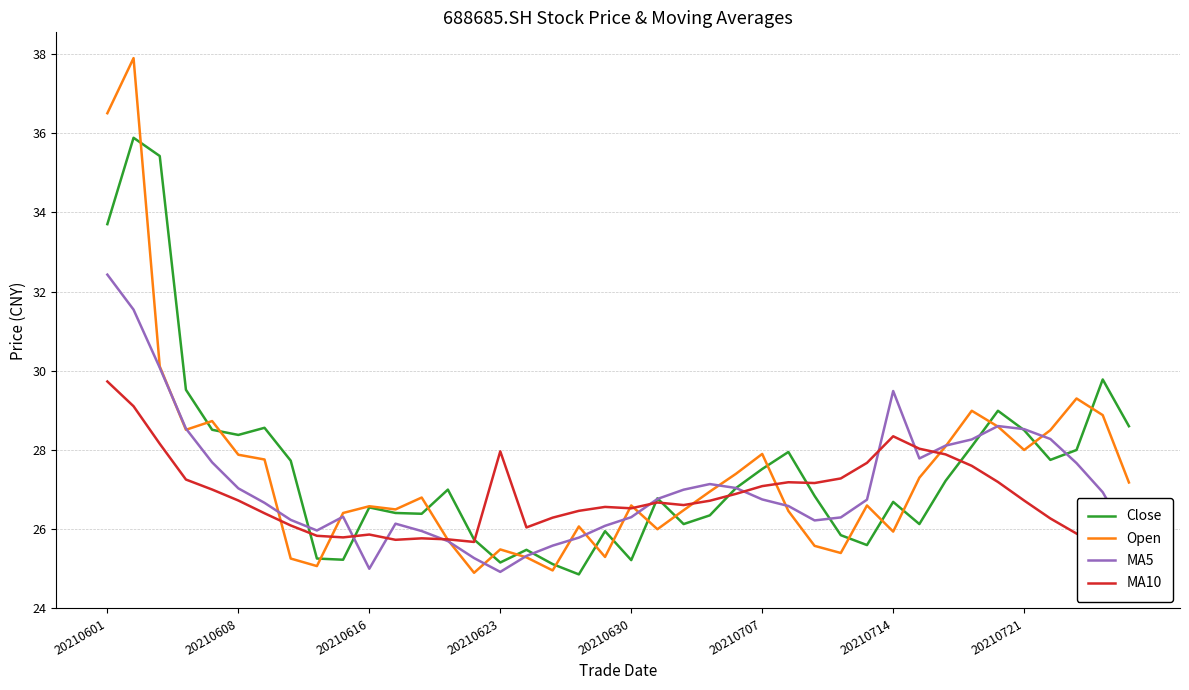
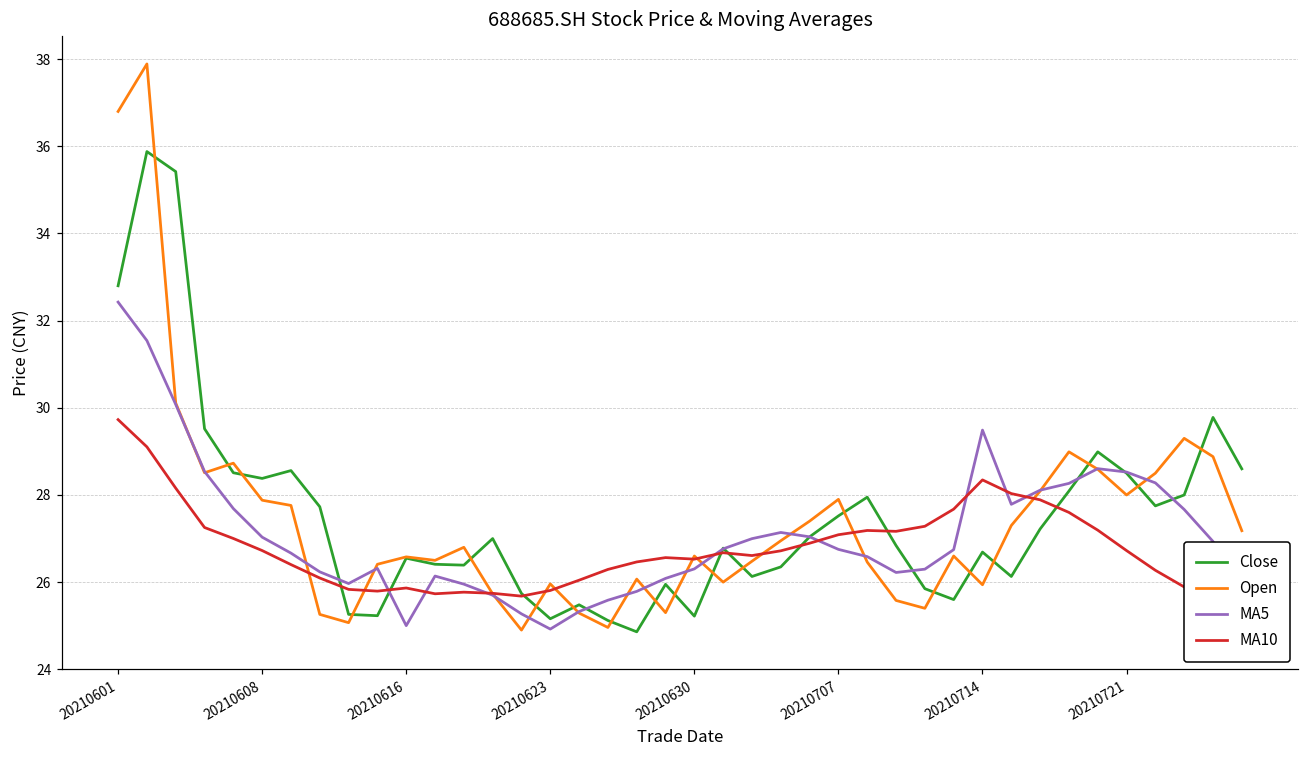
Close, 20210601: 33.7 -> 32.8
Open, 20210601: 36.5 -> 36.8
Open, 20210623: 25.5 -> 26.0
MA10, 20210623: 28.0 -> 25.8
